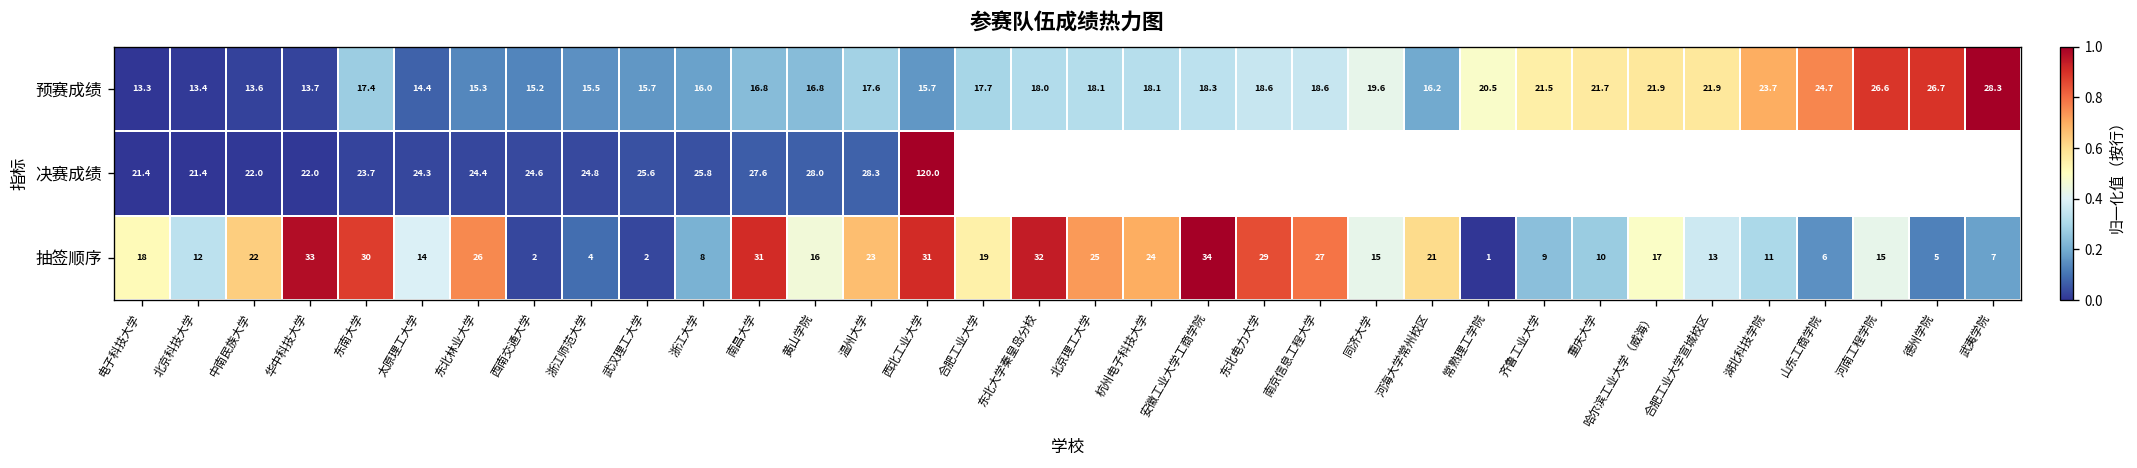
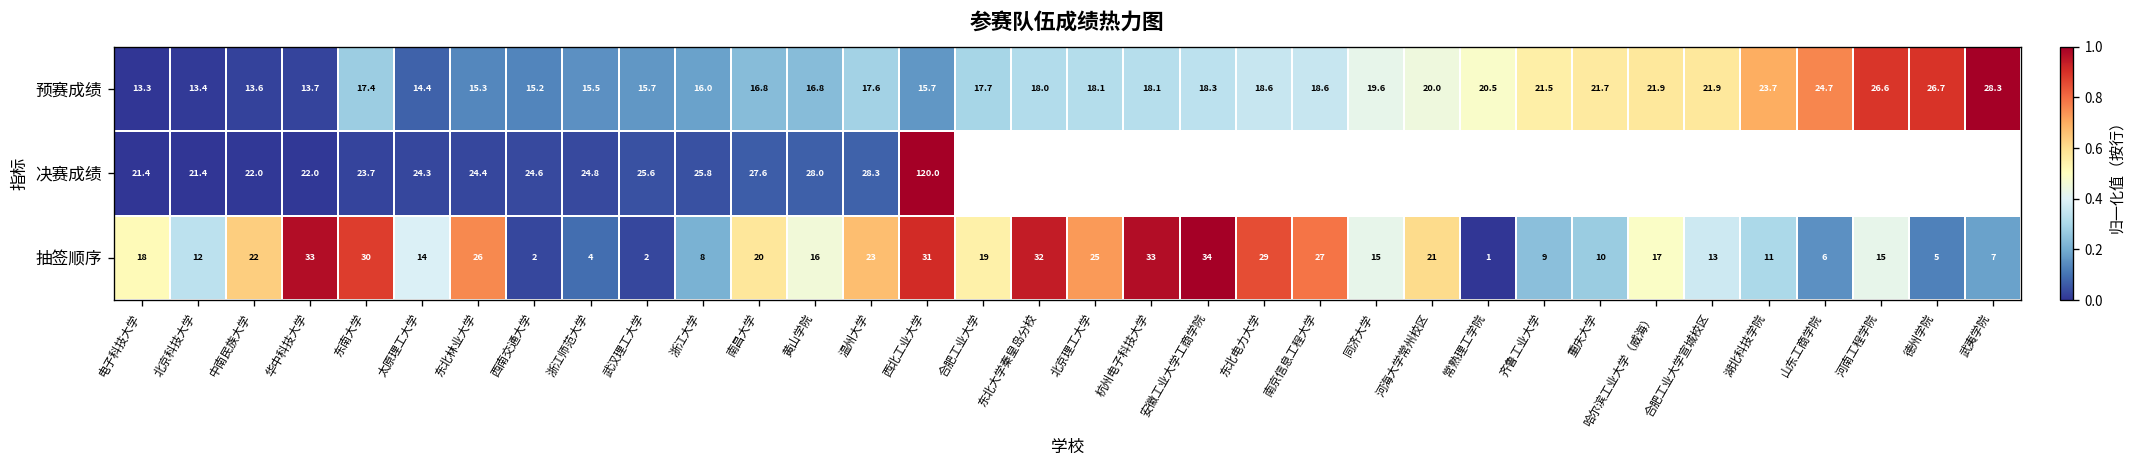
预赛成绩, 河海大学常州校区: 16.2 -> 20.0
抽签顺序, 南昌大学: 31 -> 20
抽签顺序, 杭州电子科技大学: 24 -> 33
